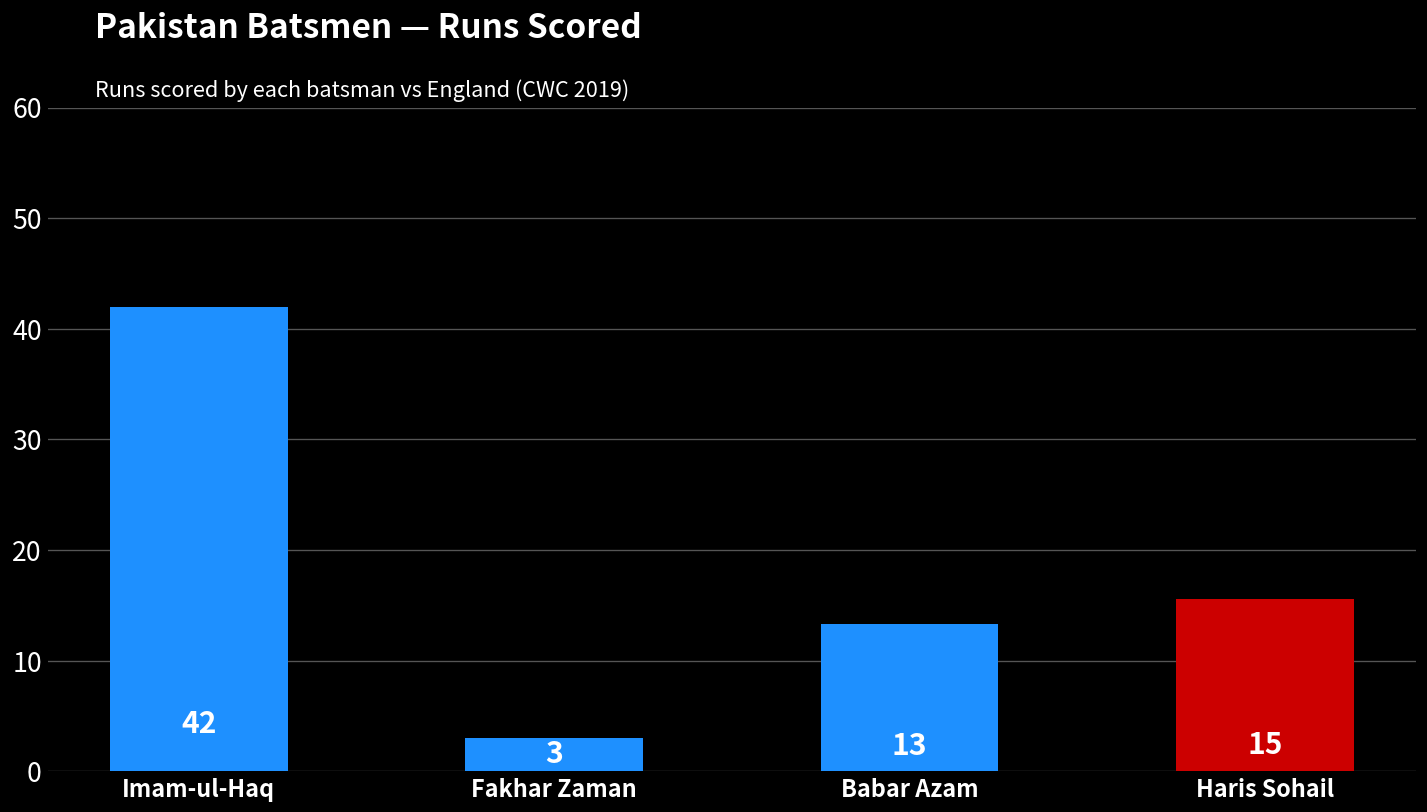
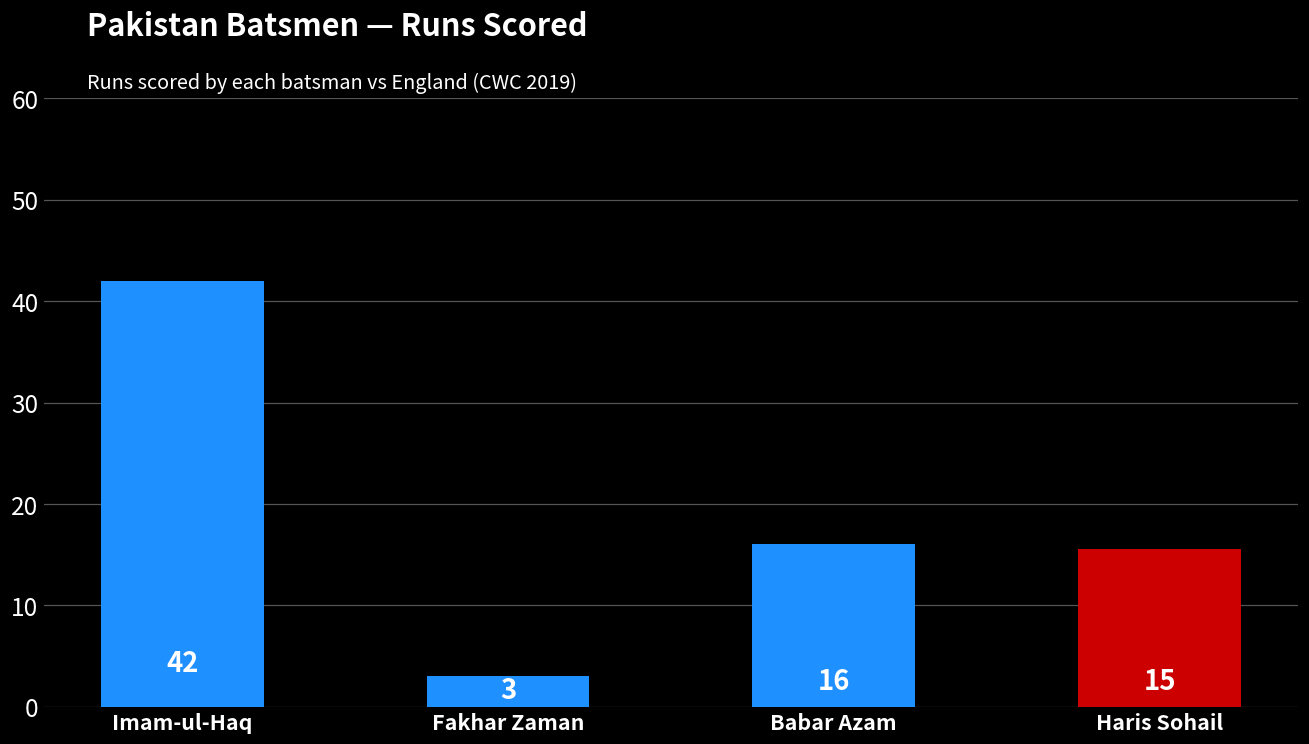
Babar Azam: 13 -> 16
